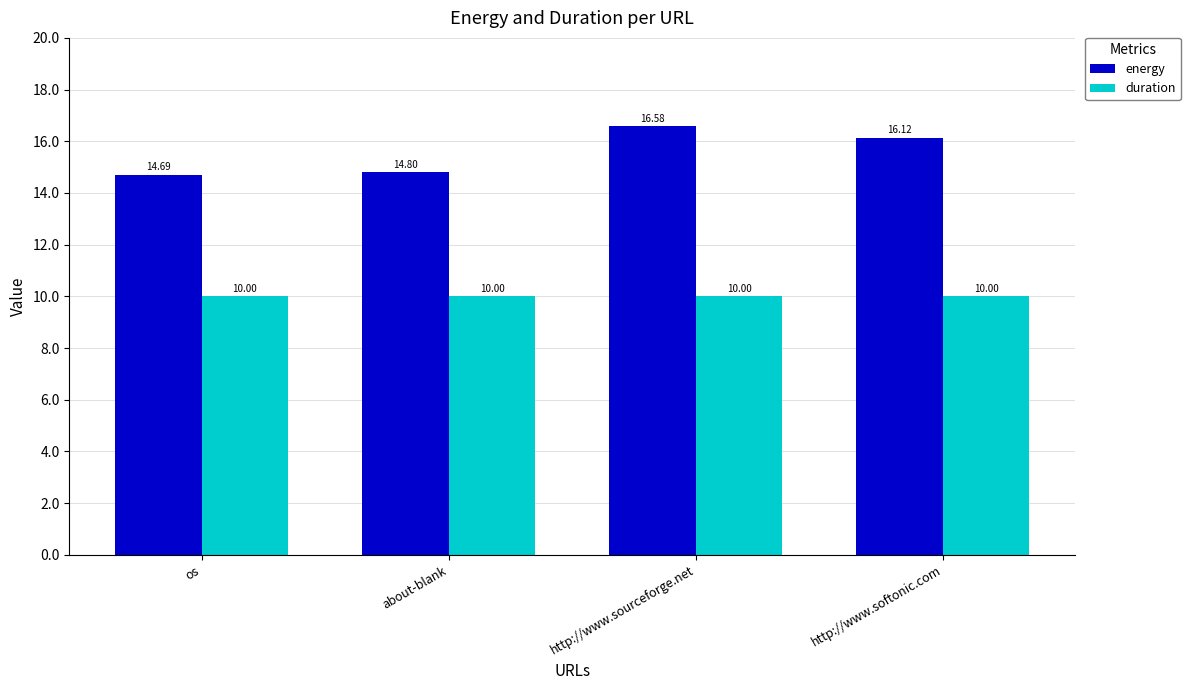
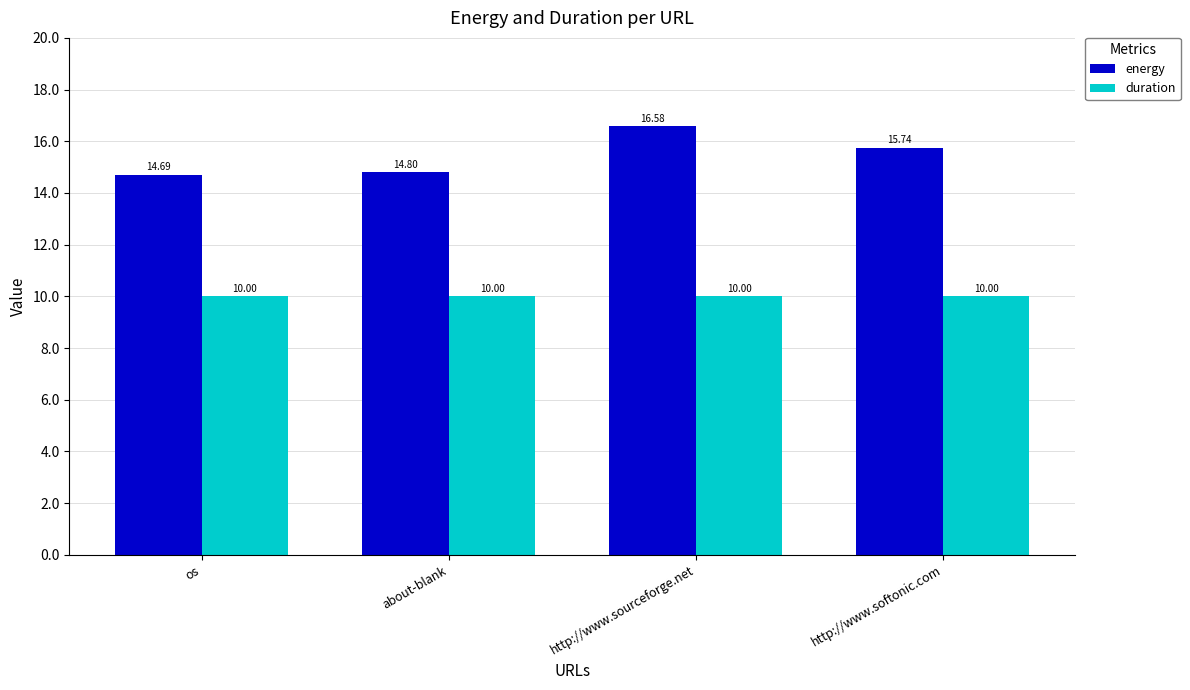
energy, http://www.softonic.com: 16.12 -> 15.74
